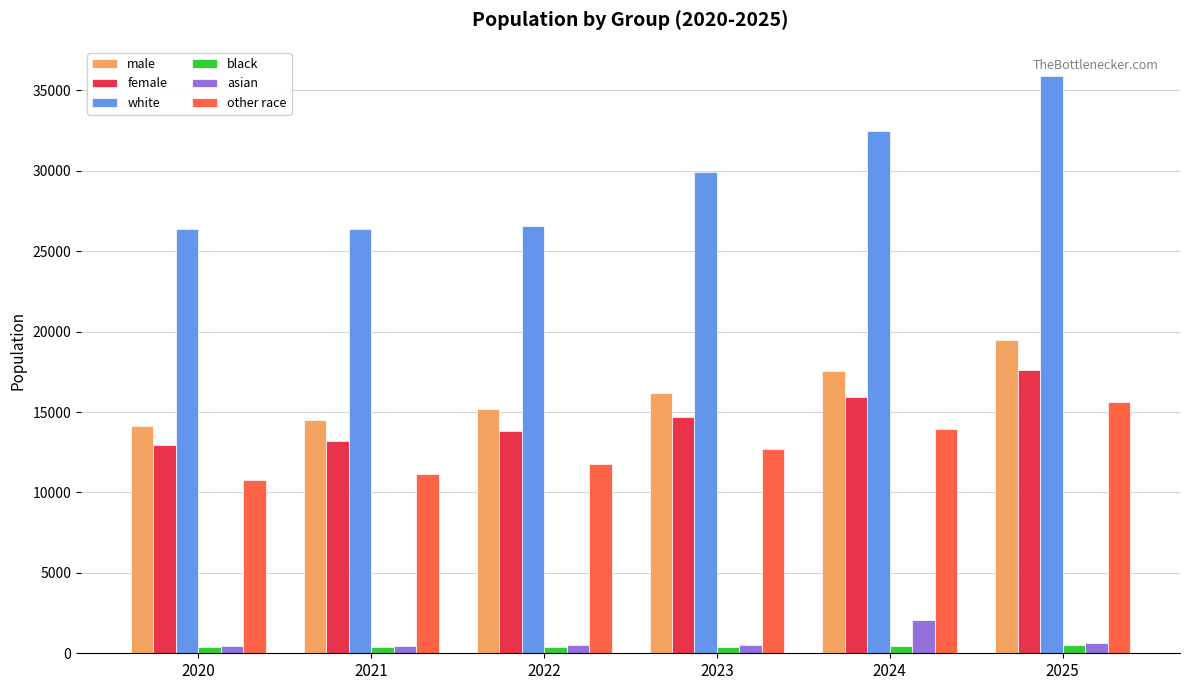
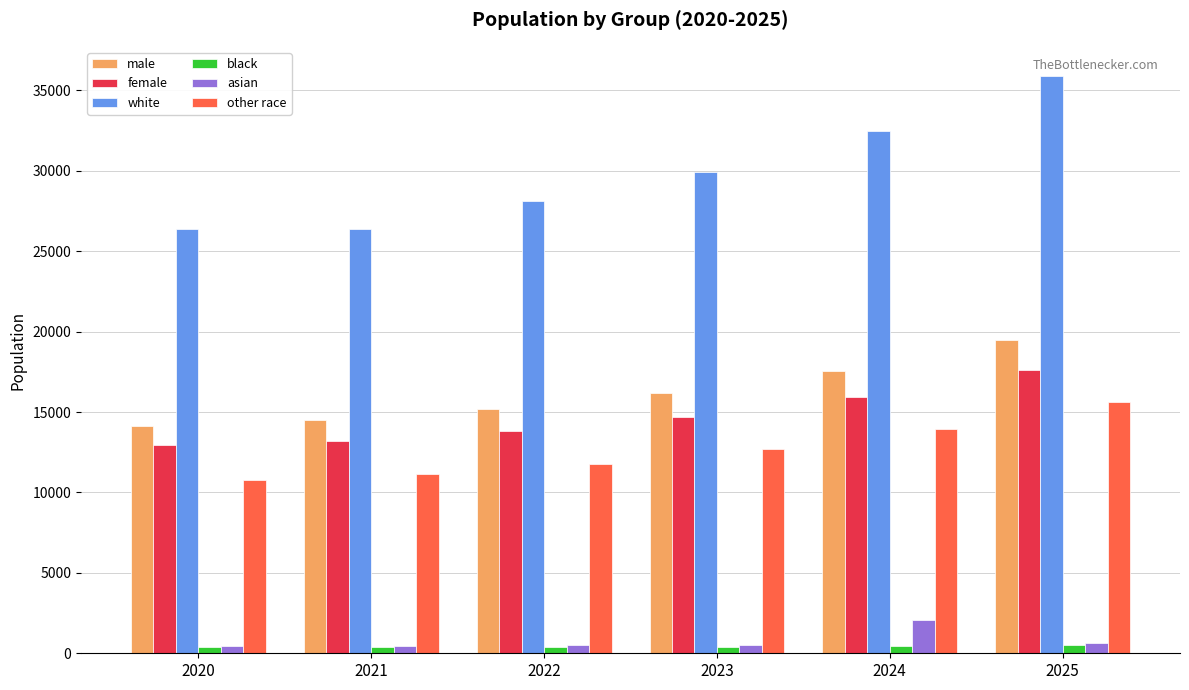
white, 2022: 26600 -> 28100
